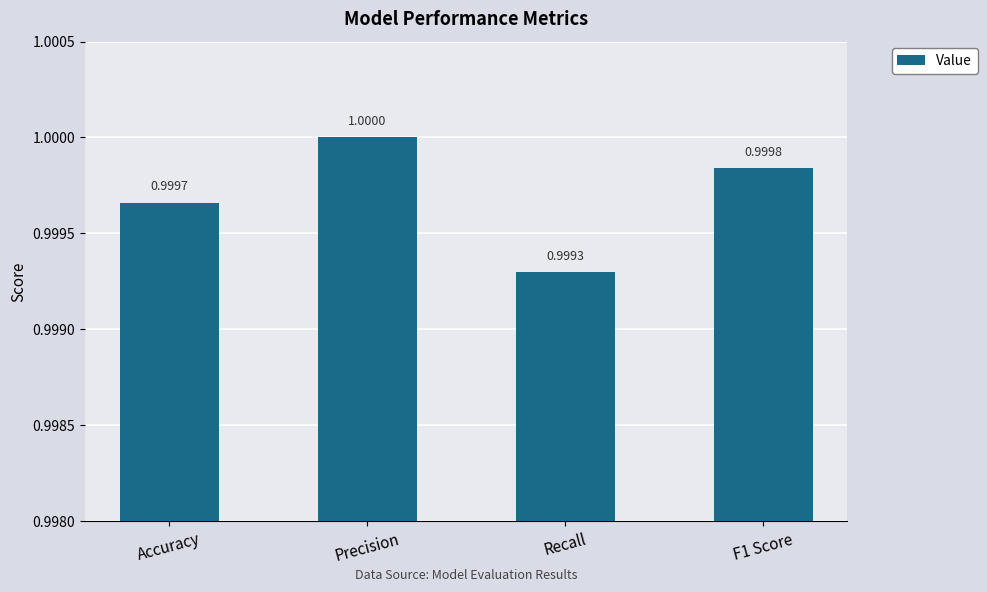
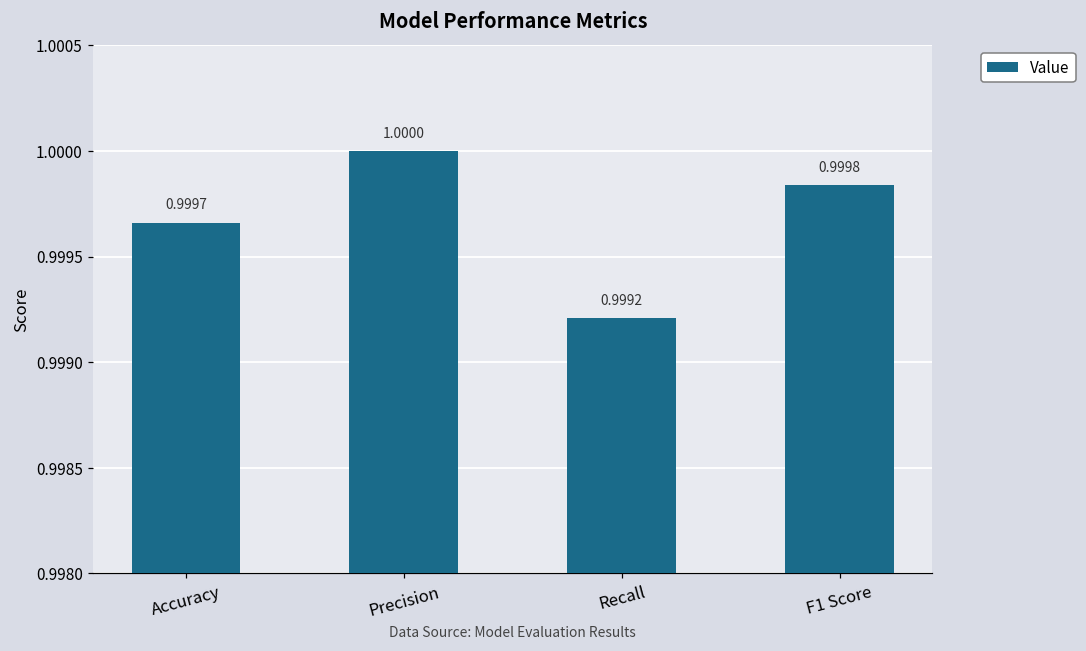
Recall: 0.9993 -> 0.9992
